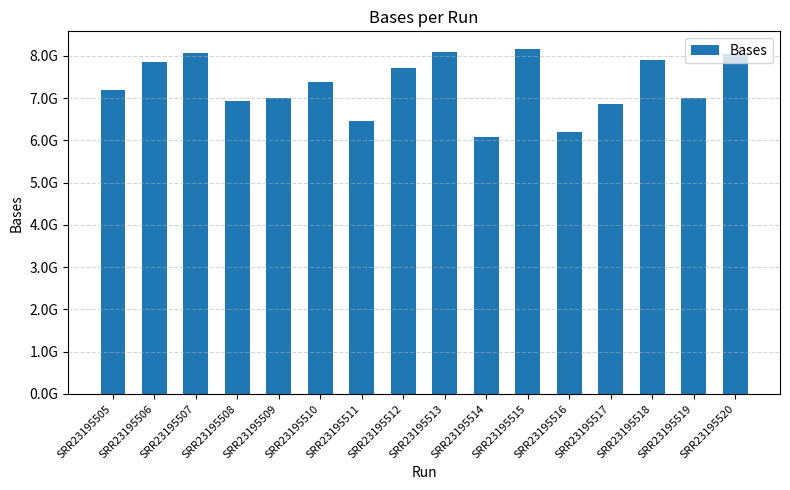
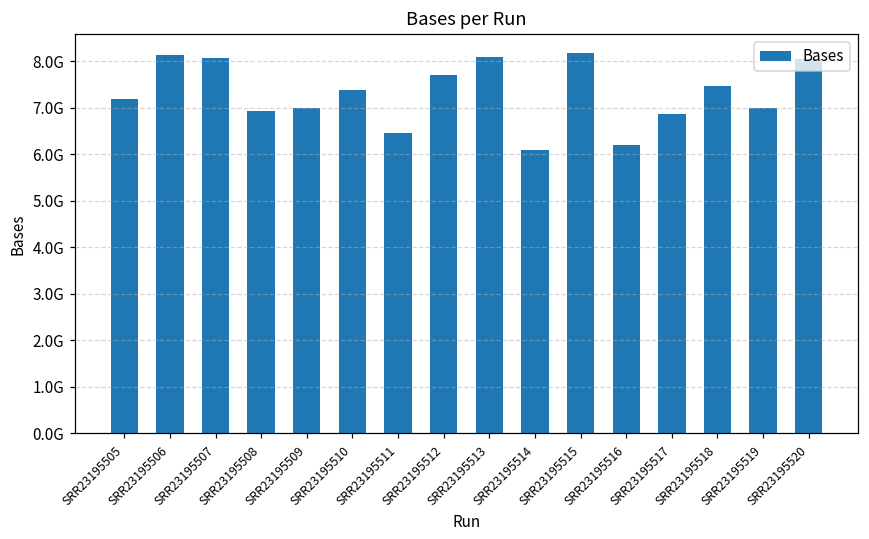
SRR23195506: 7900000000 -> 8100000000
SRR23195518: 7900000000 -> 7500000000
